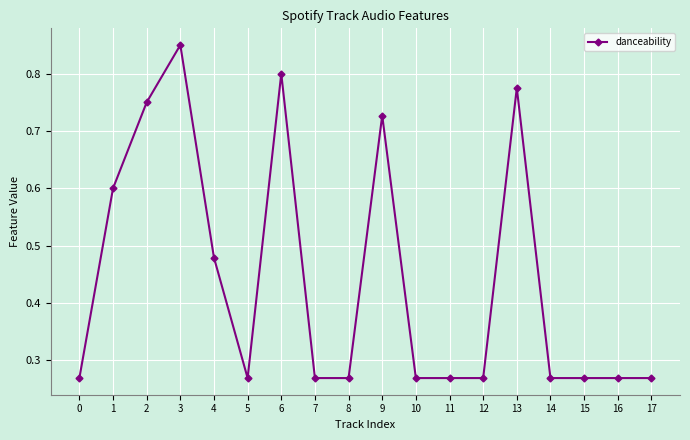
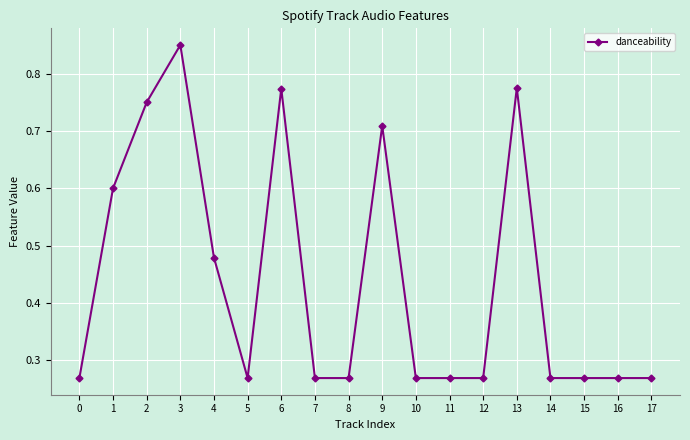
6: 0.80 -> 0.77
9: 0.73 -> 0.71
